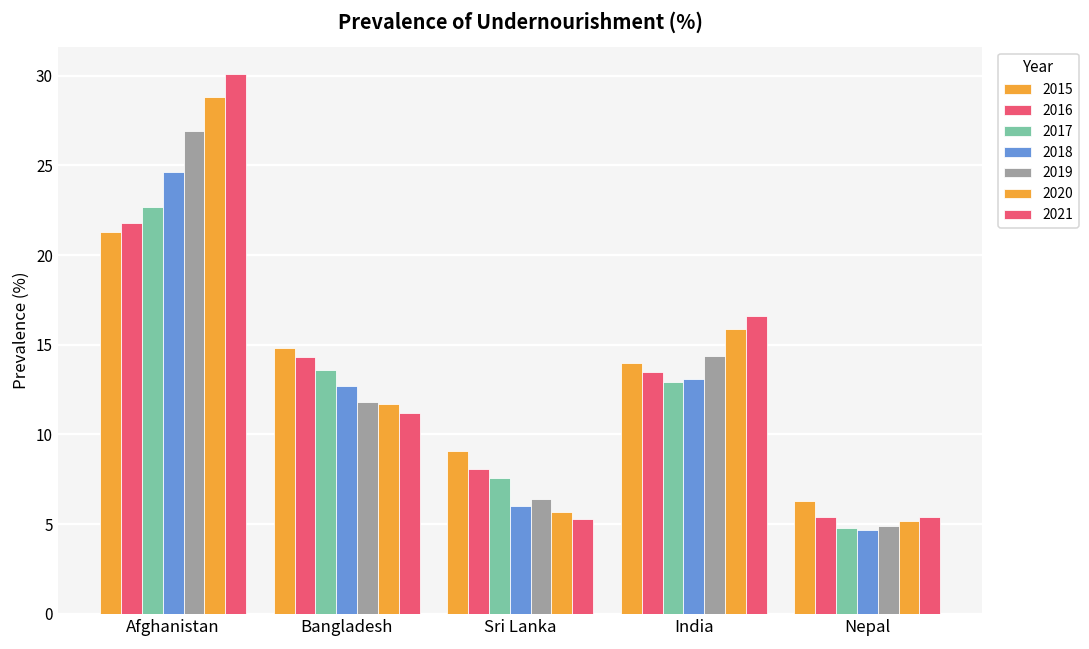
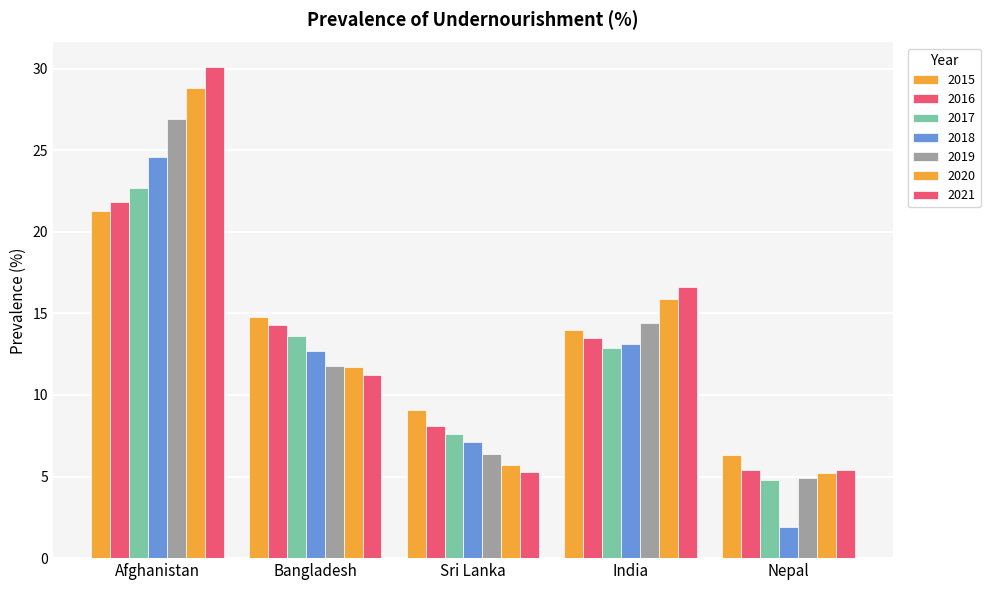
2018, Sri Lanka: 6.0 -> 7.1
2018, Nepal: 4.7 -> 1.9
